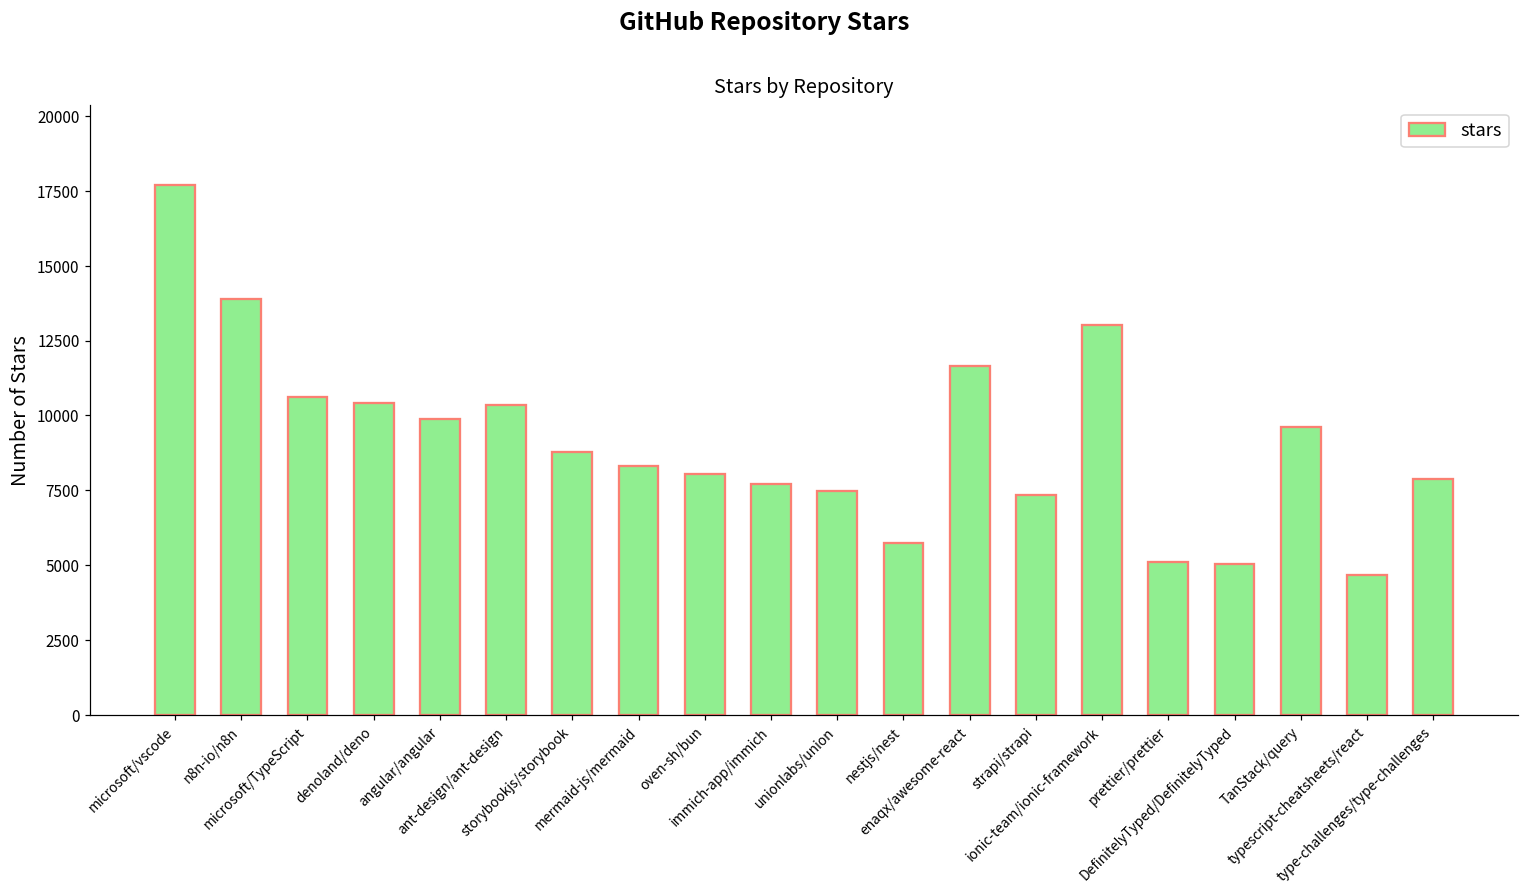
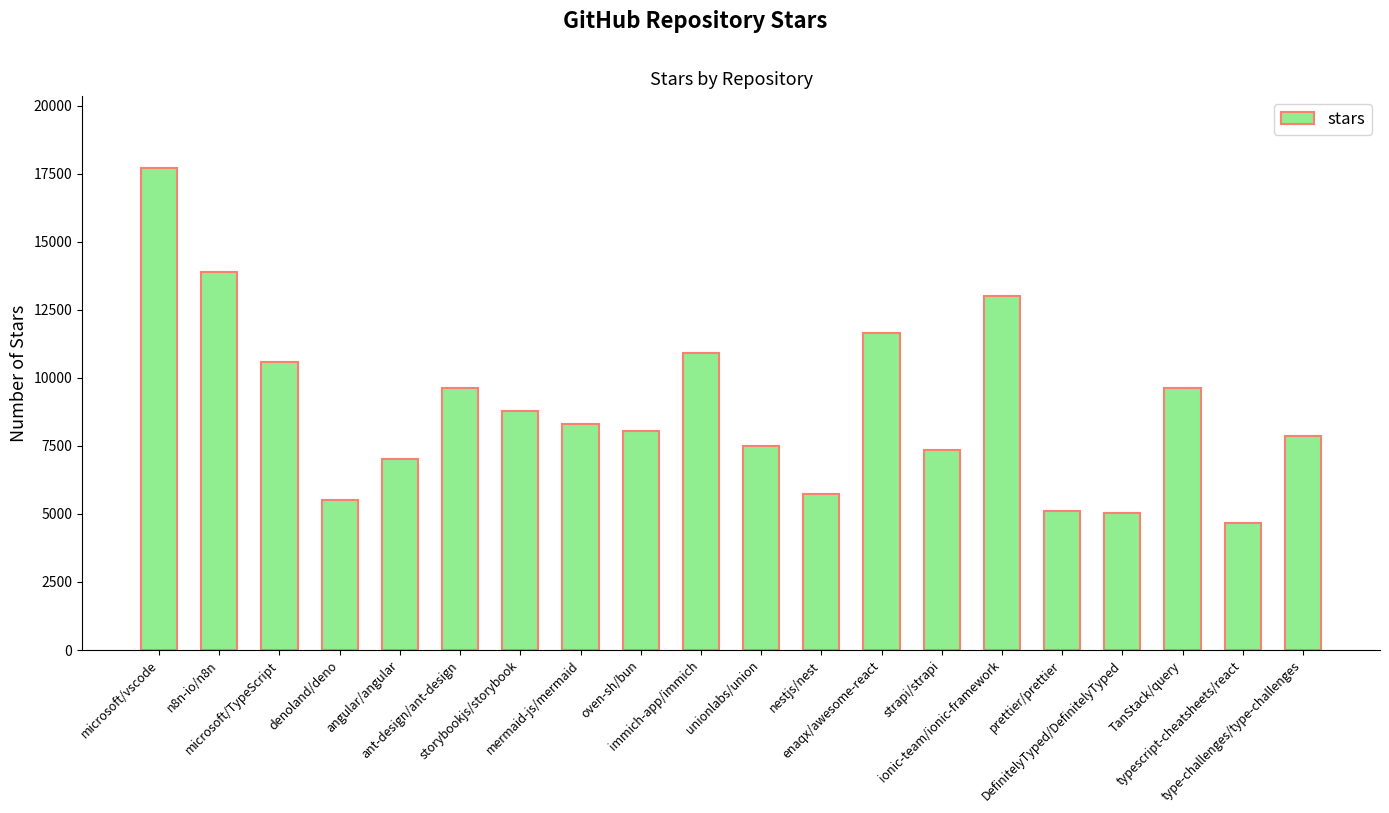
denoland/deno: 10400 -> 5500
angular/angular: 9900 -> 7000
ant-design/ant-design: 10300 -> 9600
immich-app/immich: 7700 -> 10900
